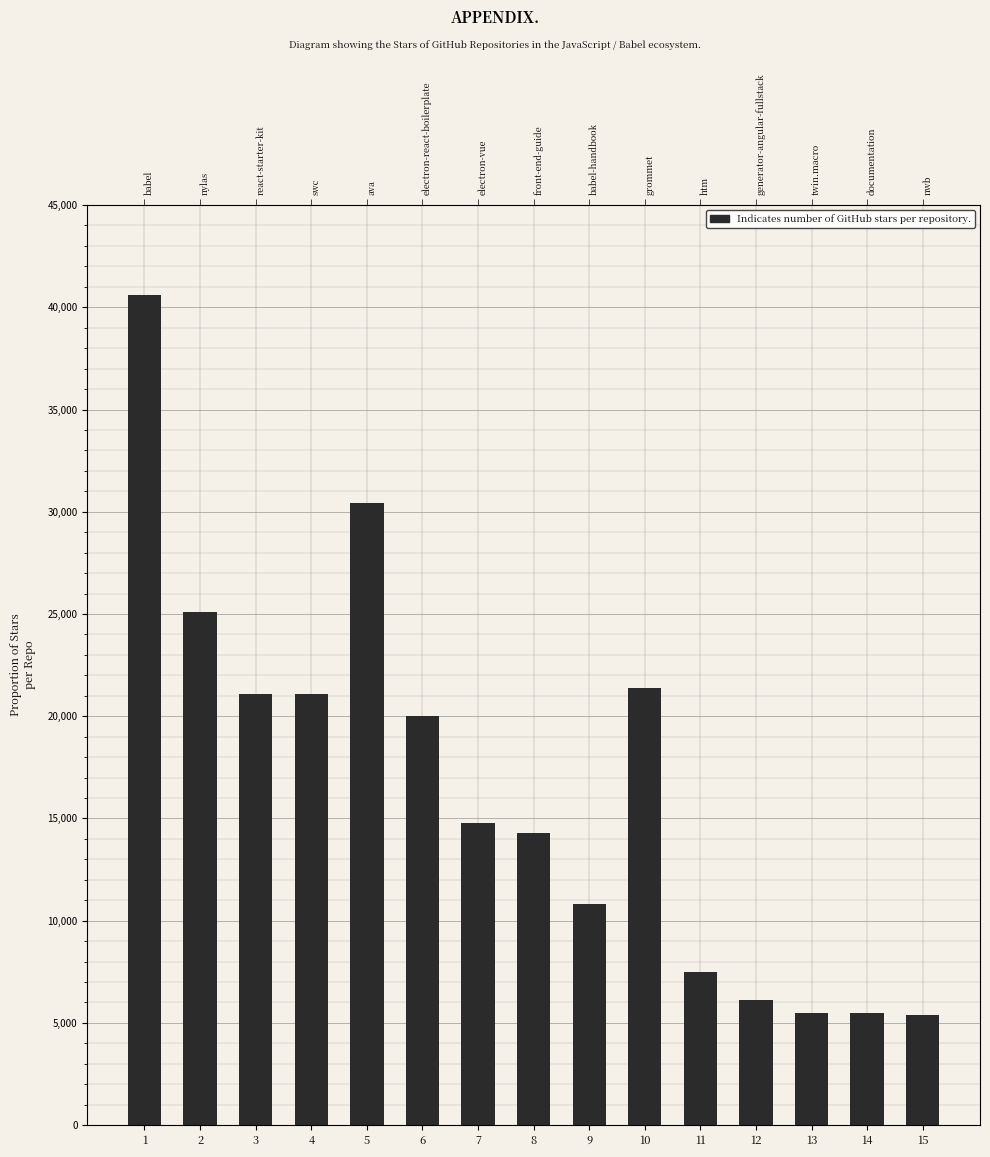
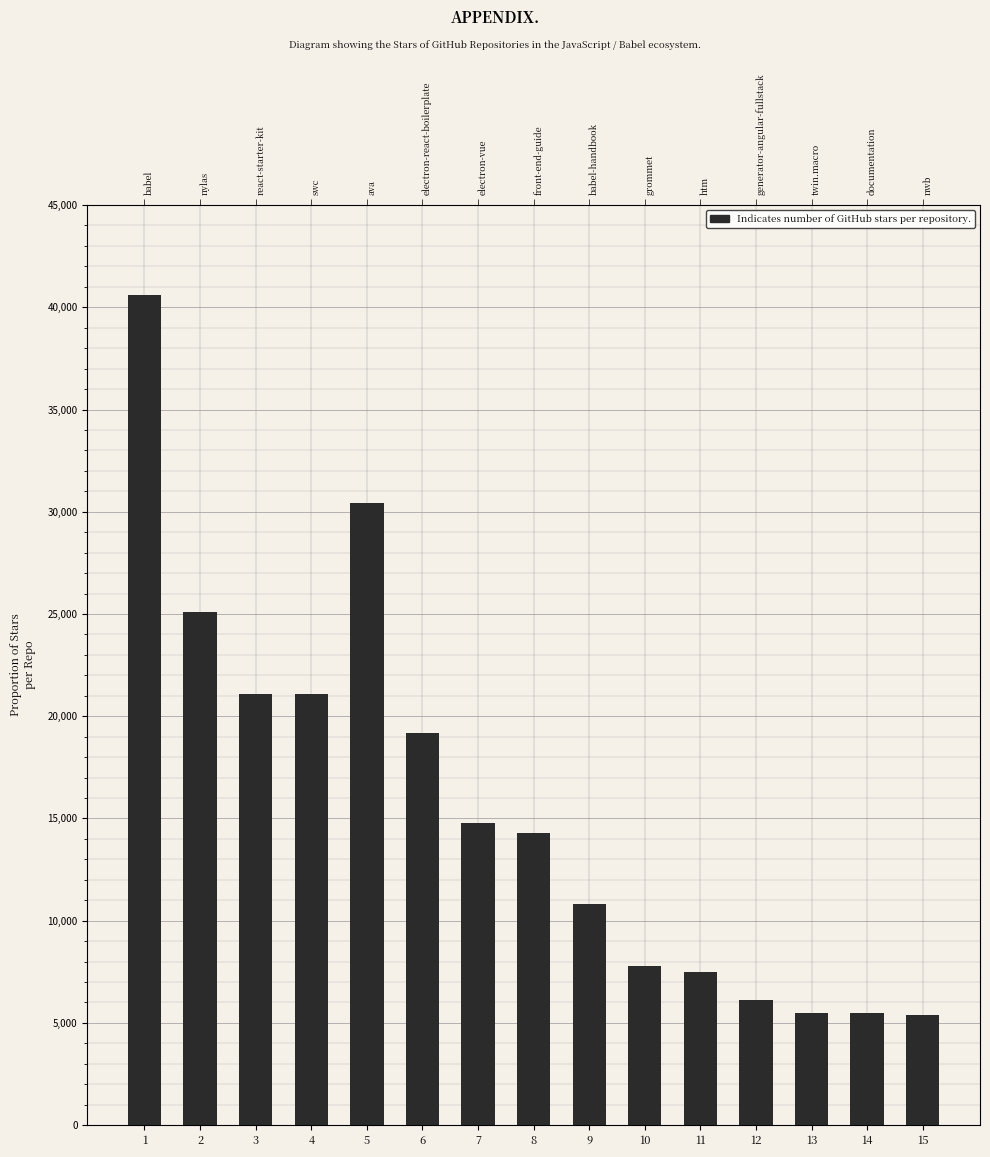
6: 20,000 -> 19,200
10: 21,400 -> 7,800
